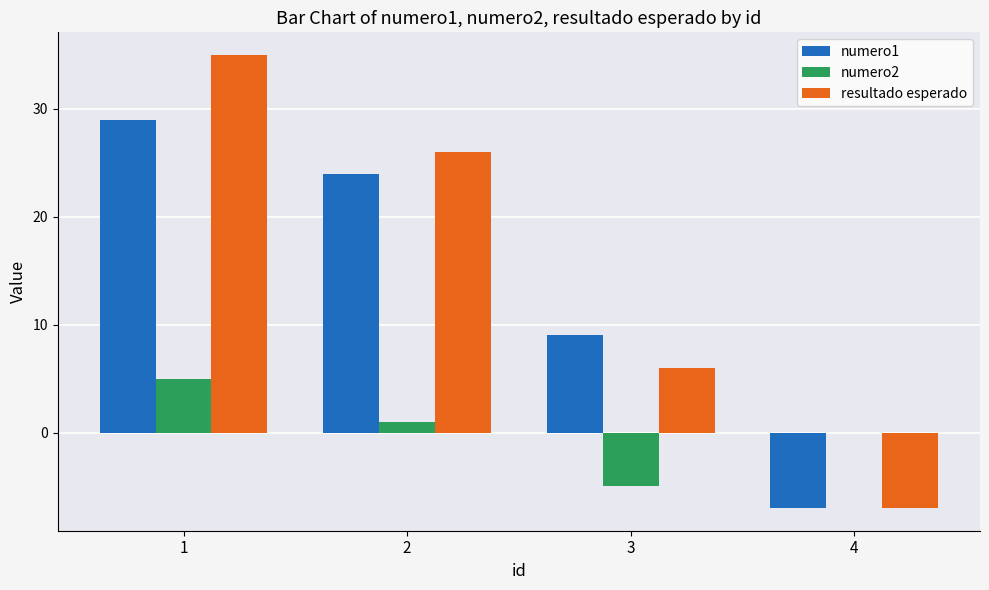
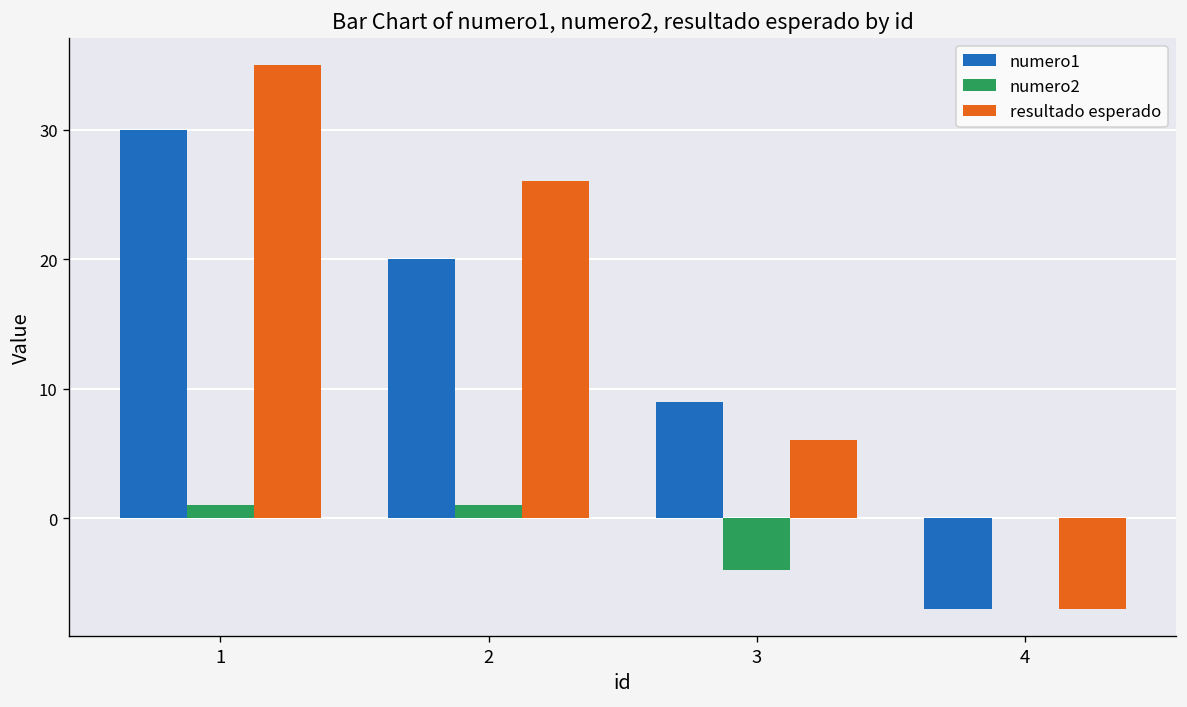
numero1, 1: 29 -> 30
numero2, 1: 5 -> 1
numero1, 2: 24 -> 20
numero2, 3: -5 -> -4
